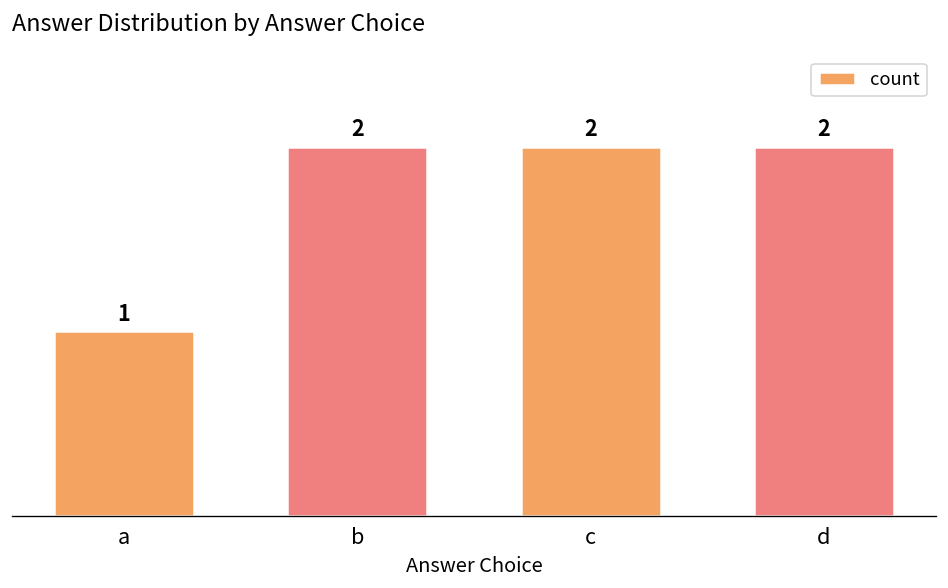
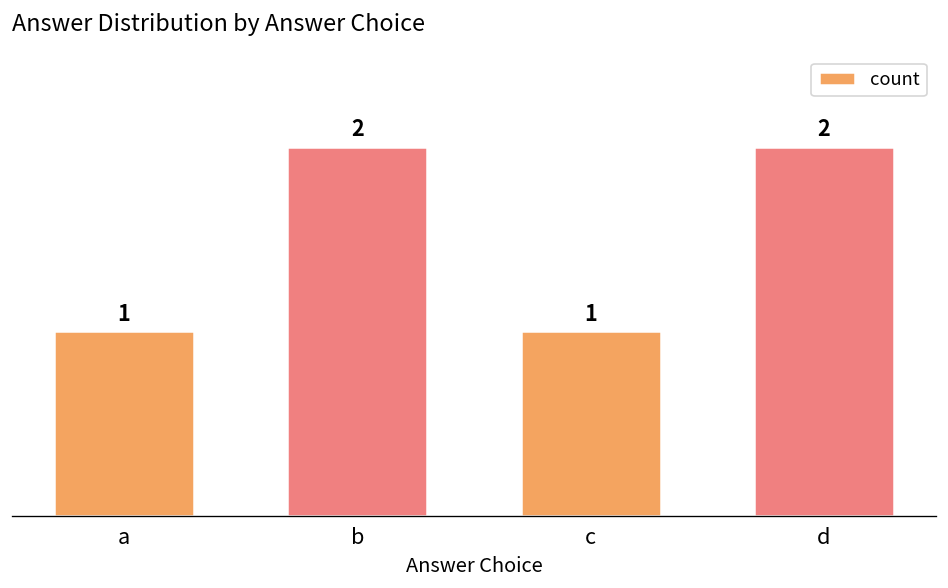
c: 2 -> 1
